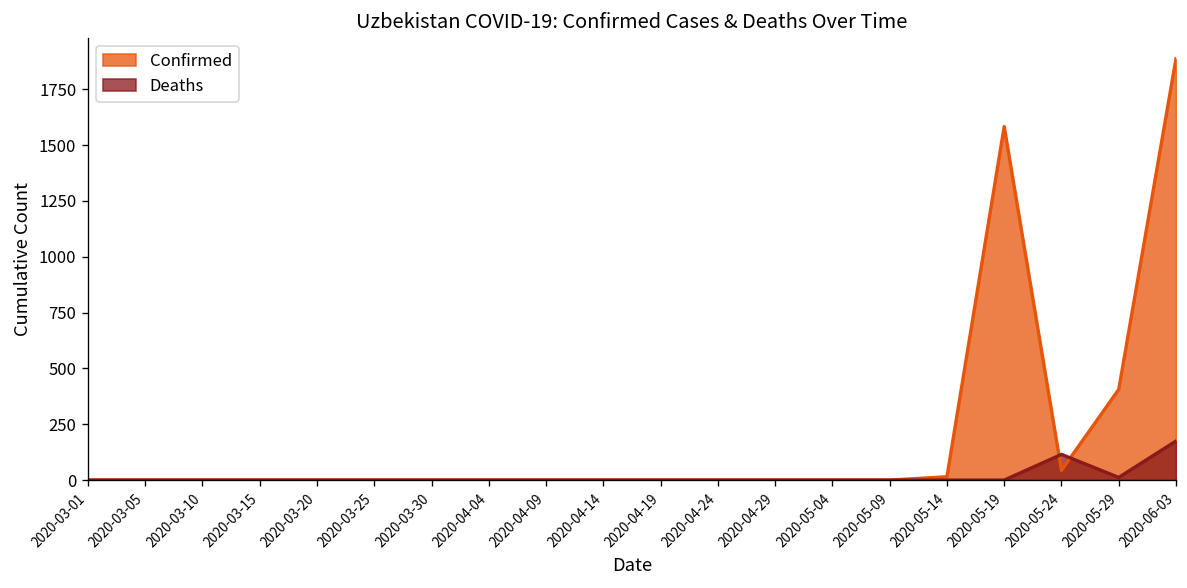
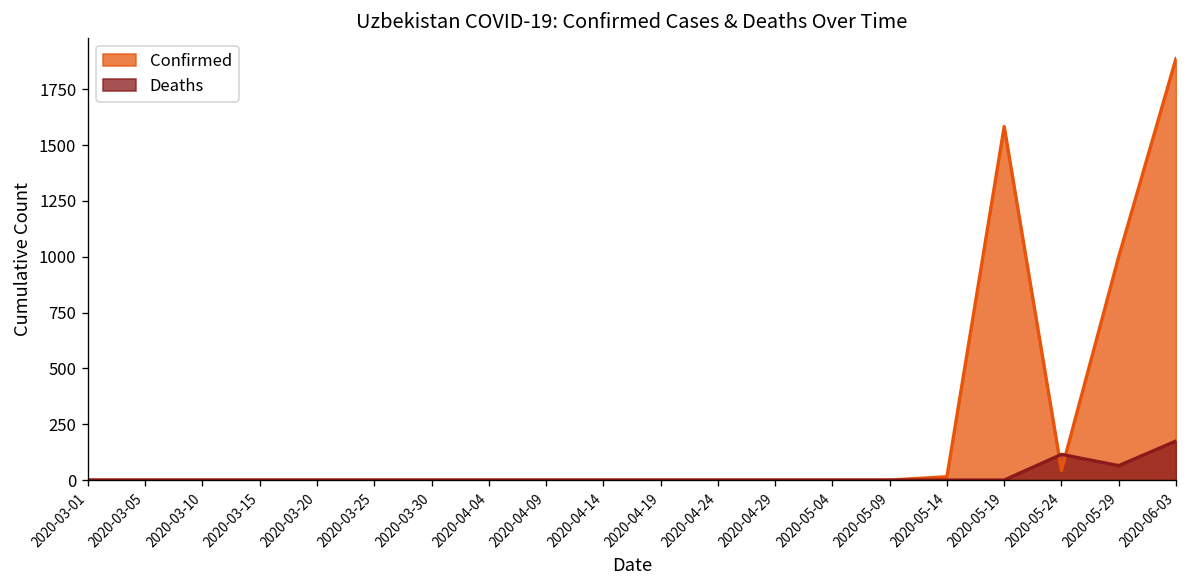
Confirmed, 2020-05-29: 410 -> 1000
Deaths, 2020-05-29: 10 -> 60
